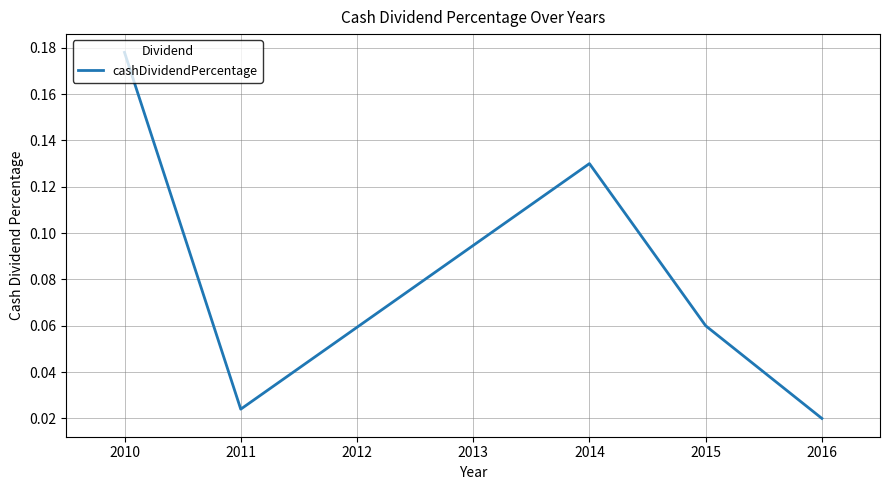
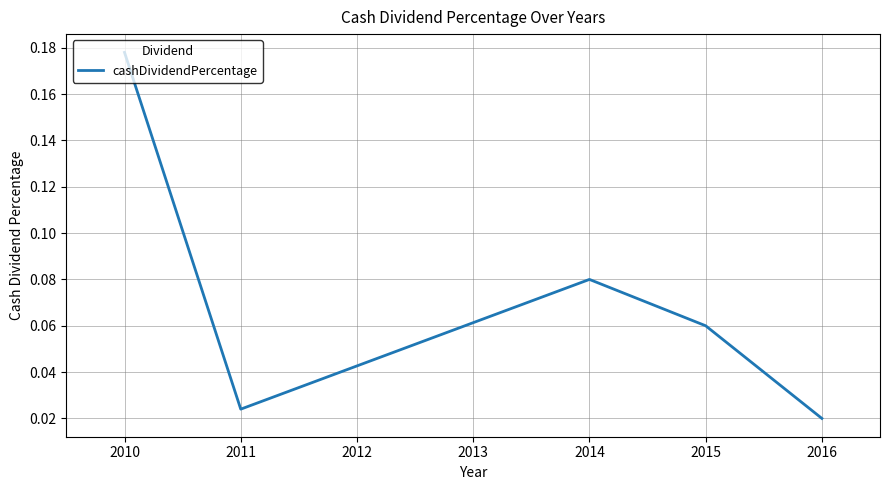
2014: 0.13 -> 0.08
